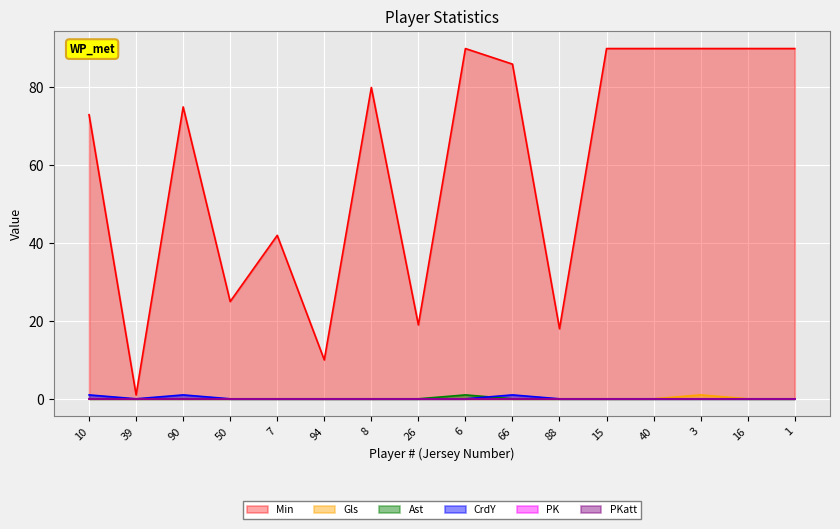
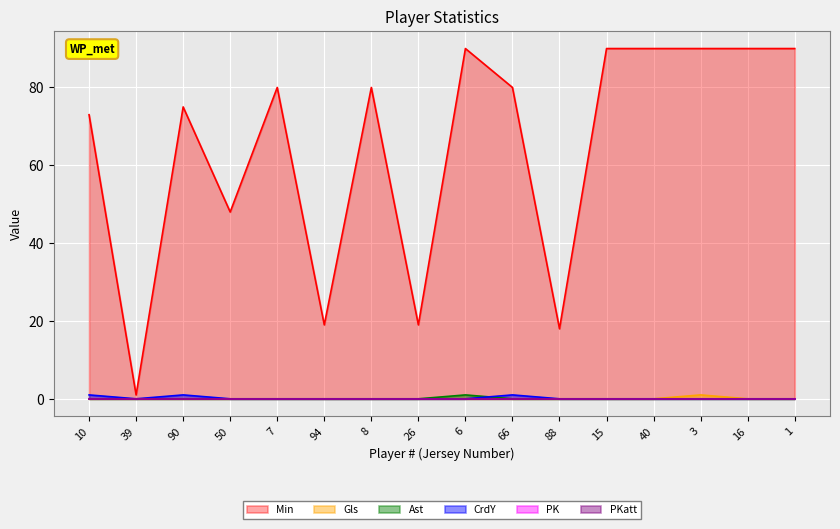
Min, 50: 25 -> 48
Min, 7: 42 -> 80
Min, 94: 10 -> 19
Min, 66: 86 -> 80
